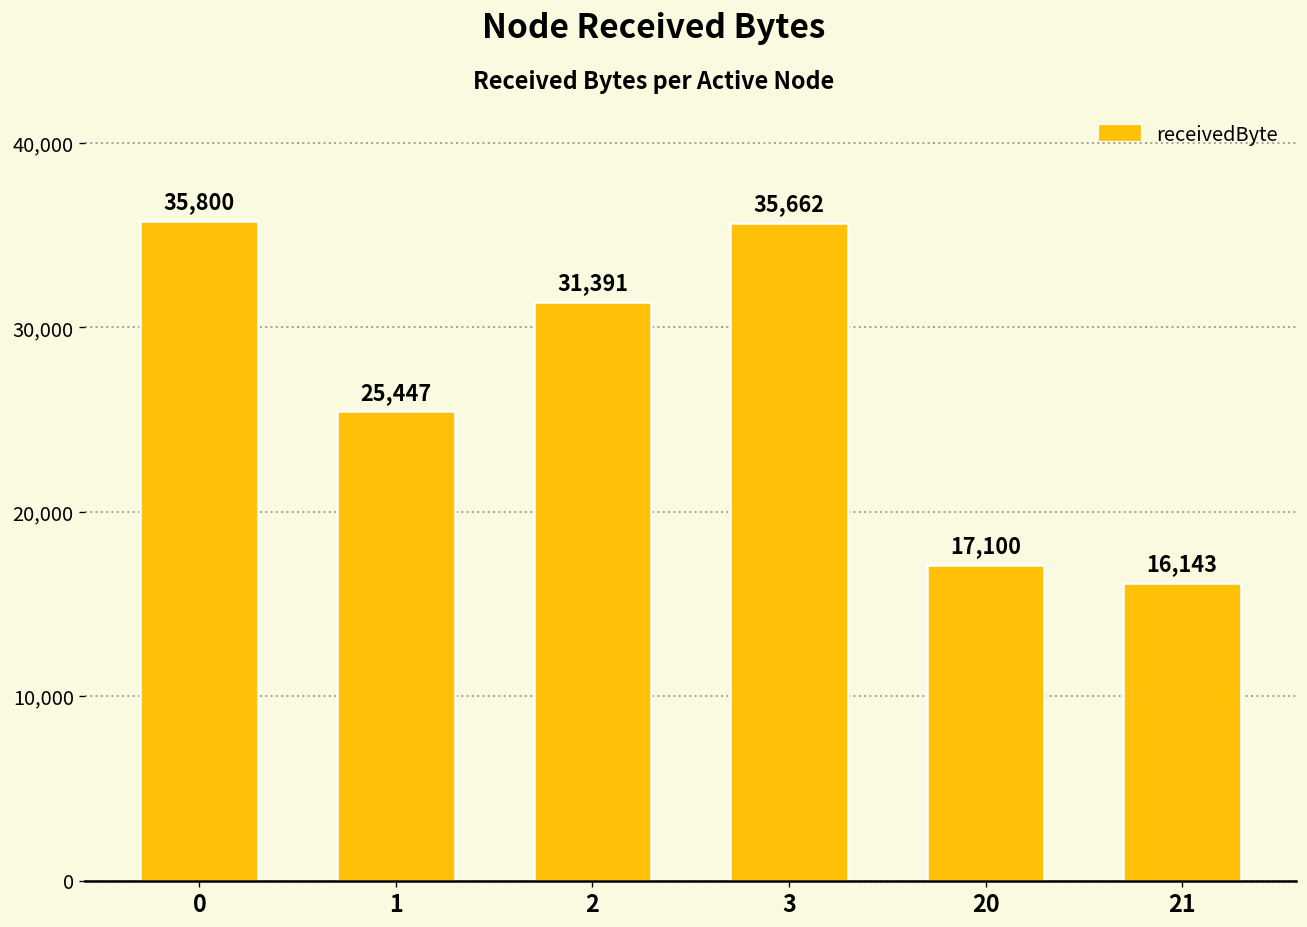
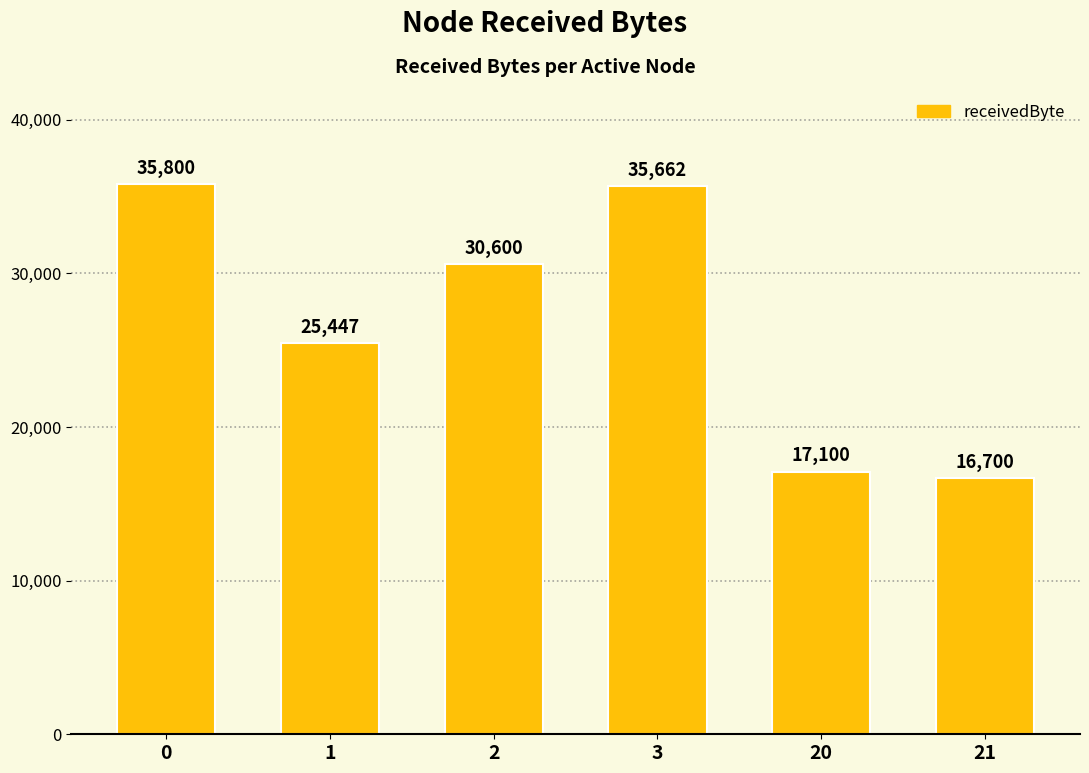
2: 31,391 -> 30,600
21: 16,143 -> 16,700
